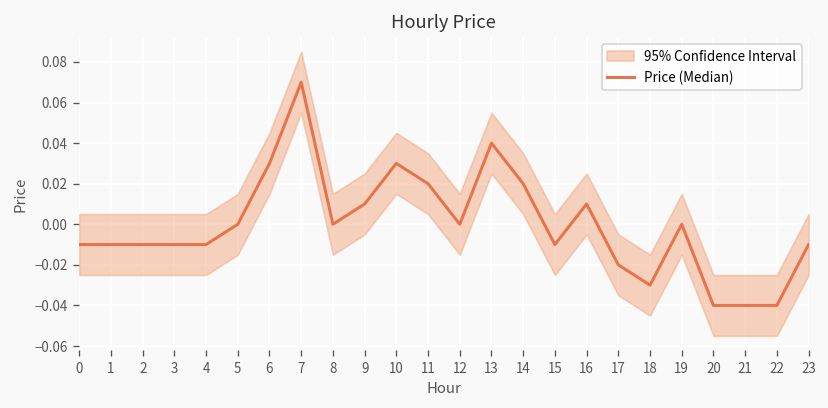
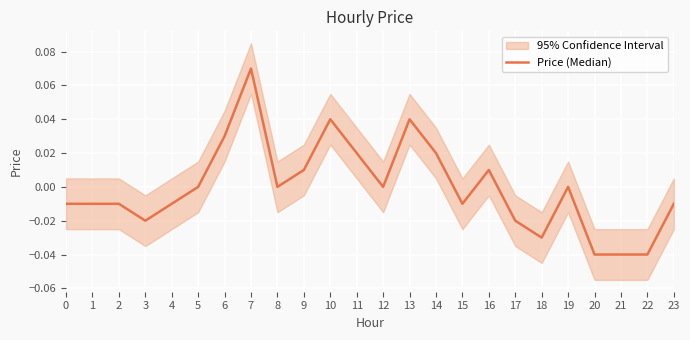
Price (Median), 3: -0.01 -> -0.02
Price (Median), 10: 0.03 -> 0.04
